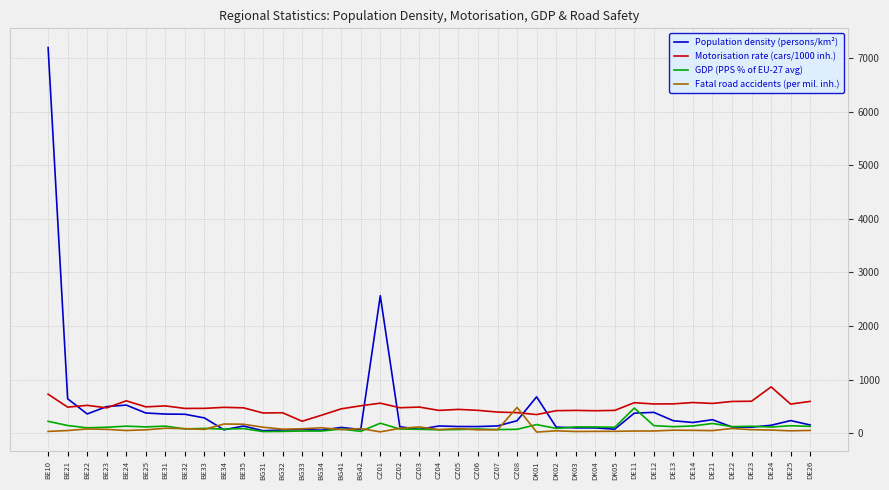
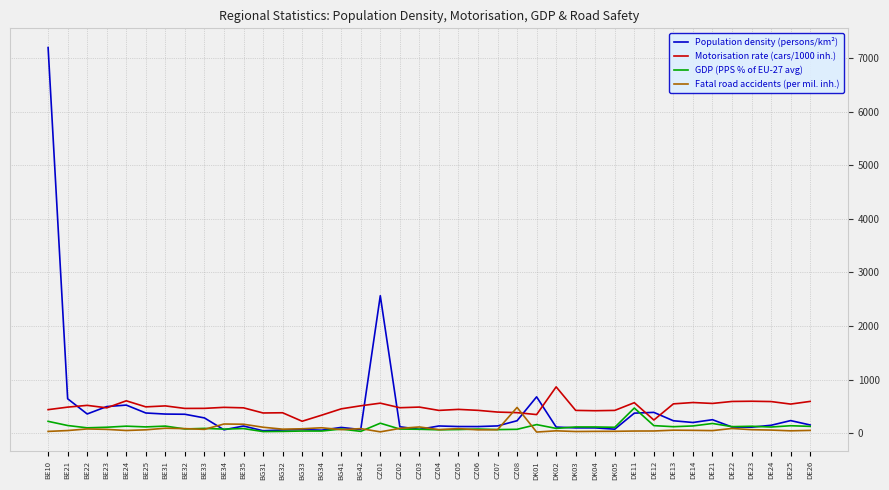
Motorisation rate (cars/1000 inh.), BE10: 700 -> 400
Motorisation rate (cars/1000 inh.), DK02: 400 -> 900
Motorisation rate (cars/1000 inh.), DE12: 500 -> 200
Motorisation rate (cars/1000 inh.), DE24: 900 -> 600
